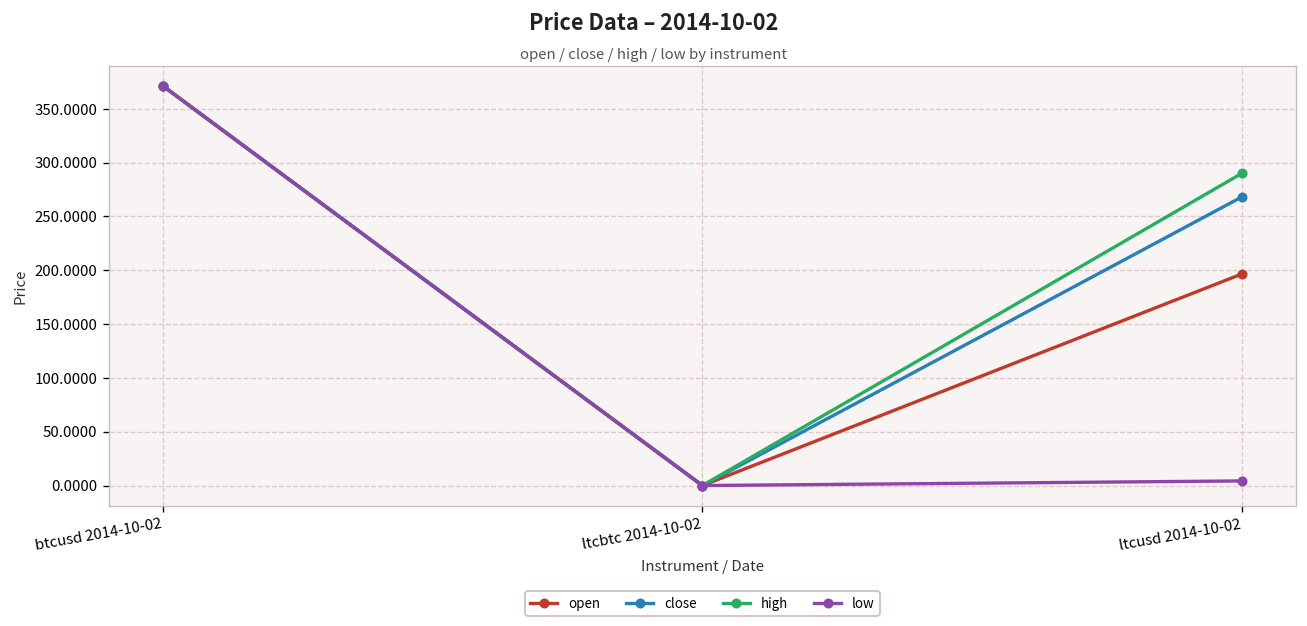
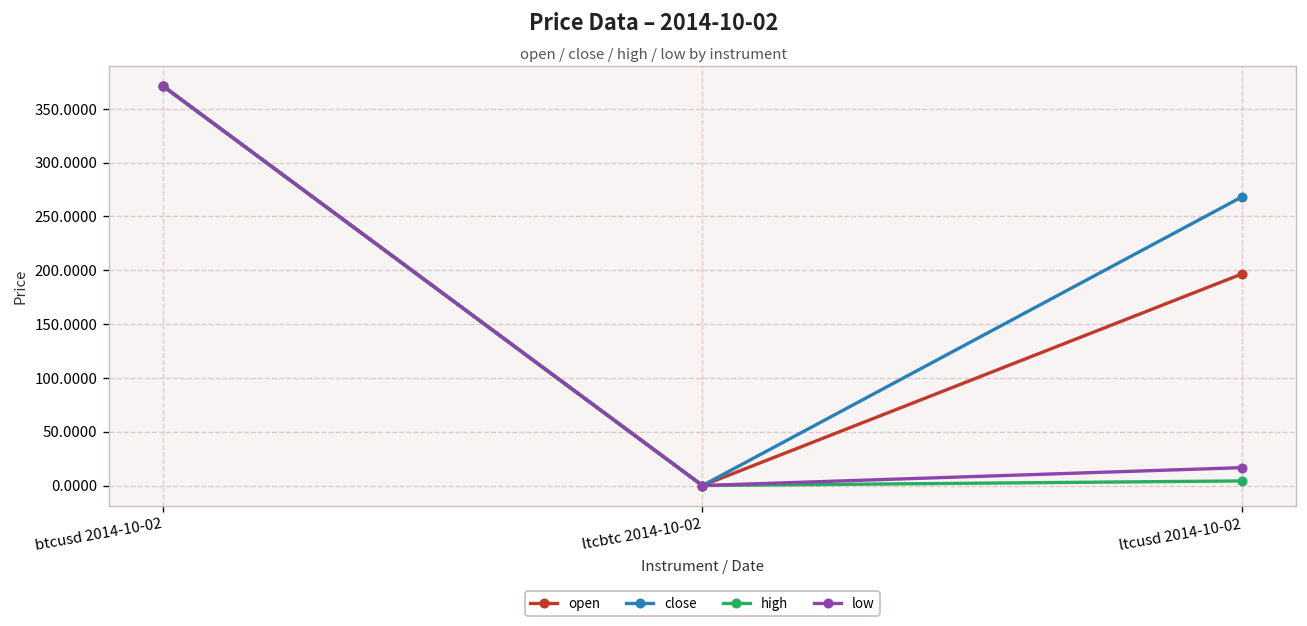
high, ltcusd 2014-10-02: 290 -> 0
low, ltcusd 2014-10-02: 0 -> 20
